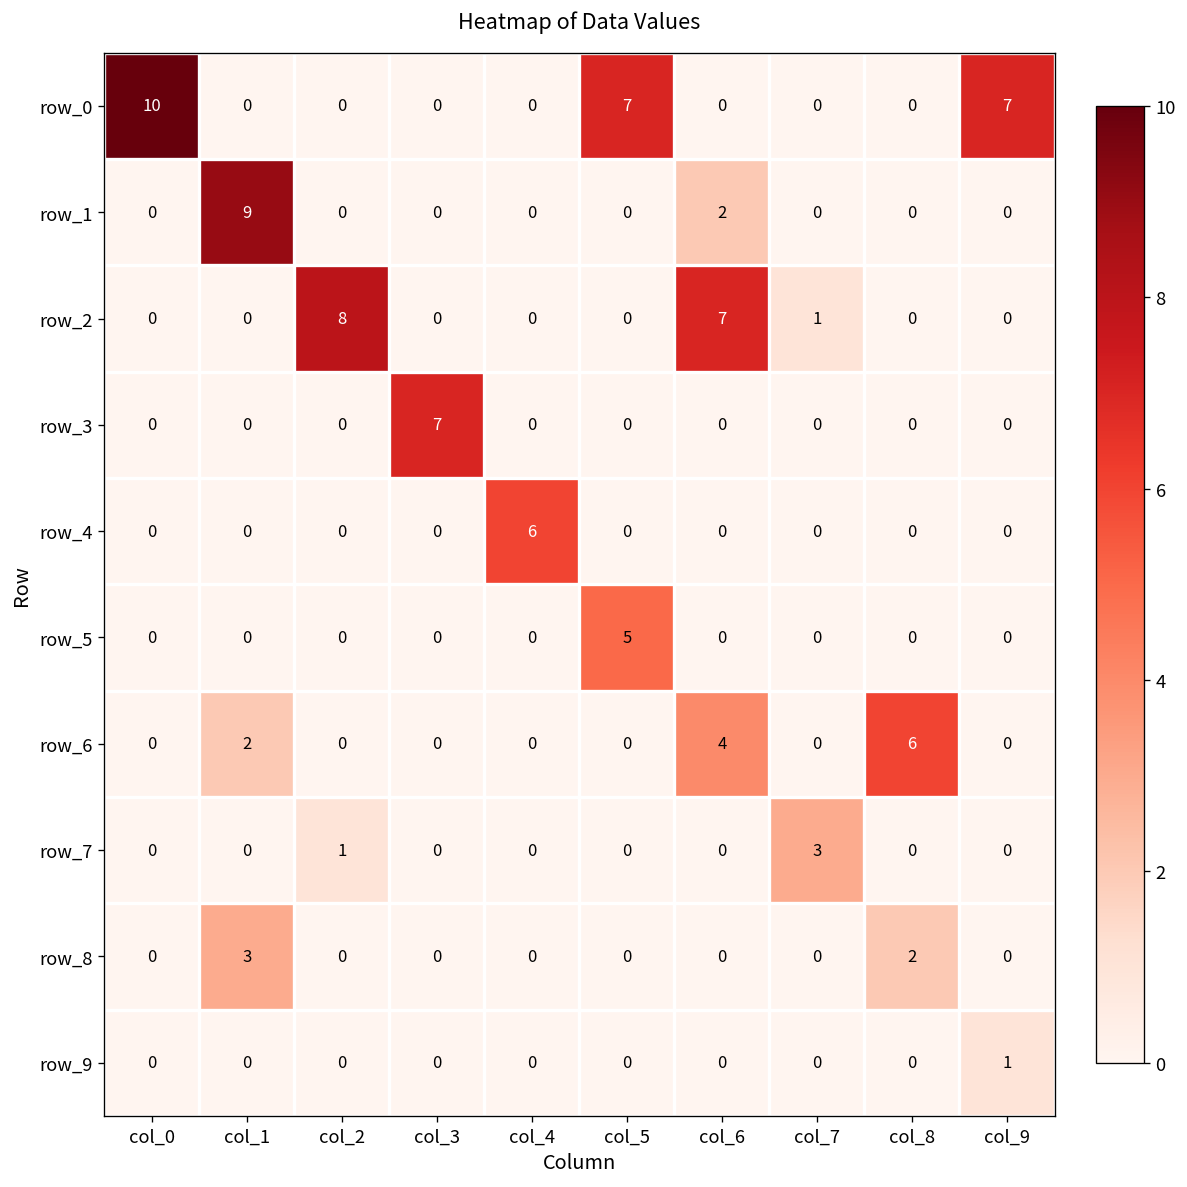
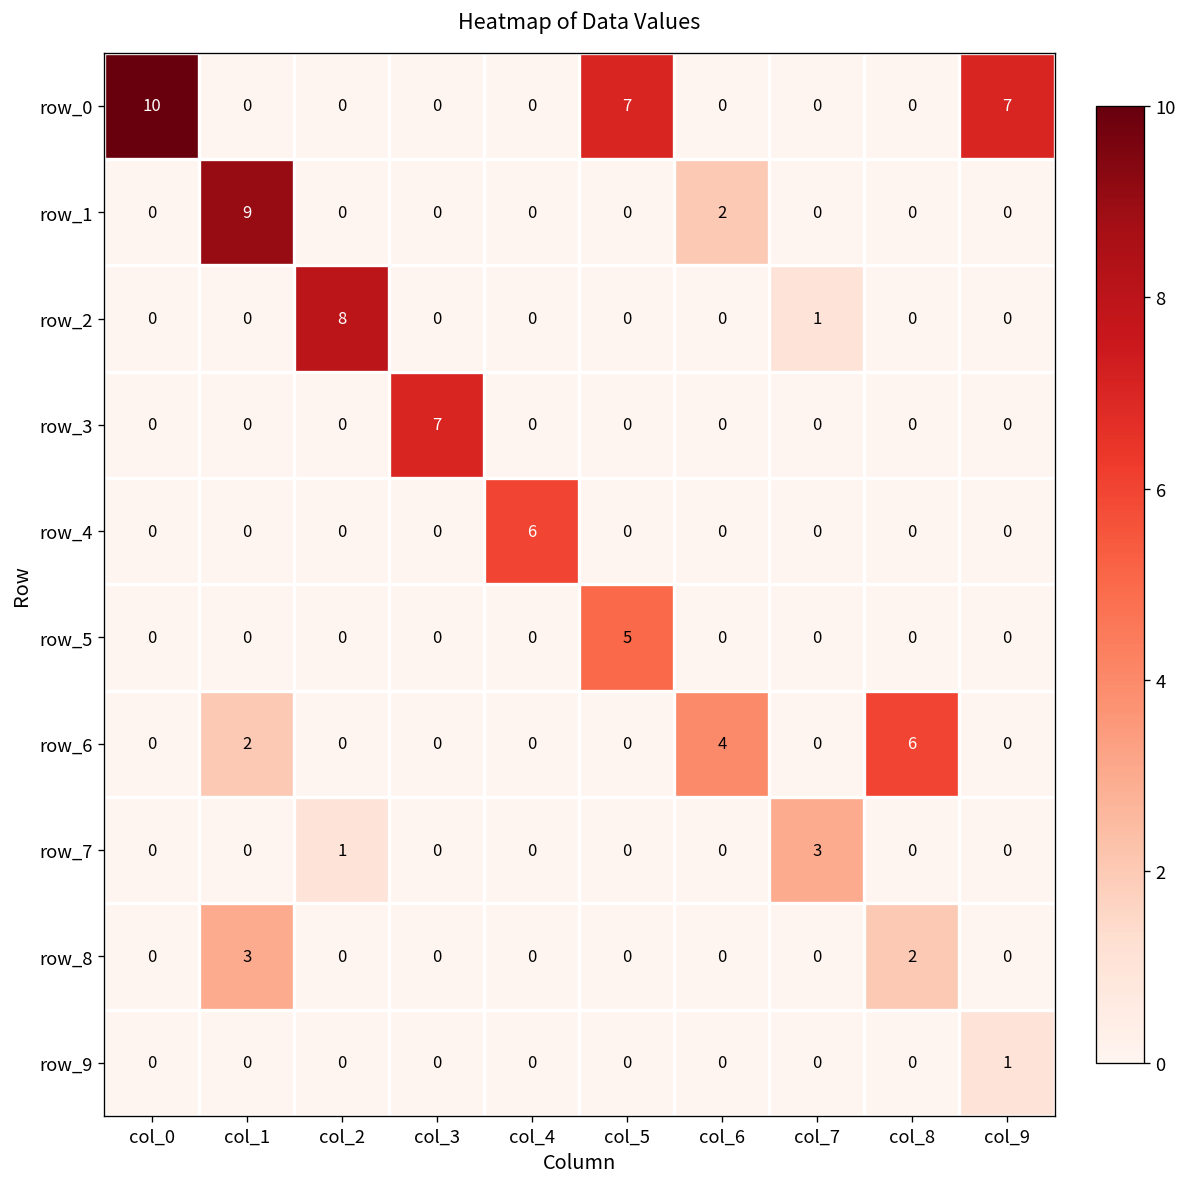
row_2, col_6: 7 -> 0
